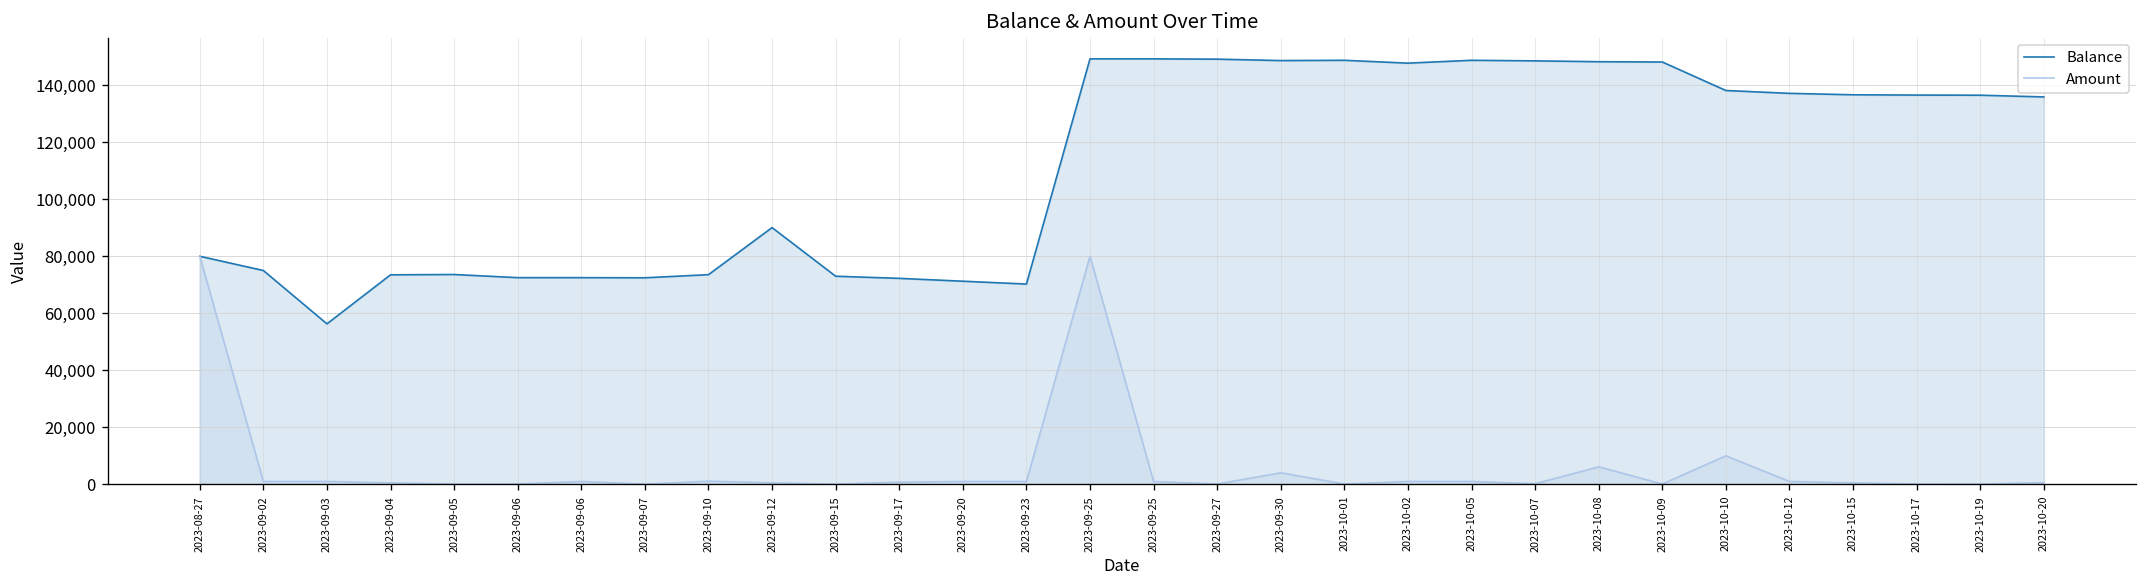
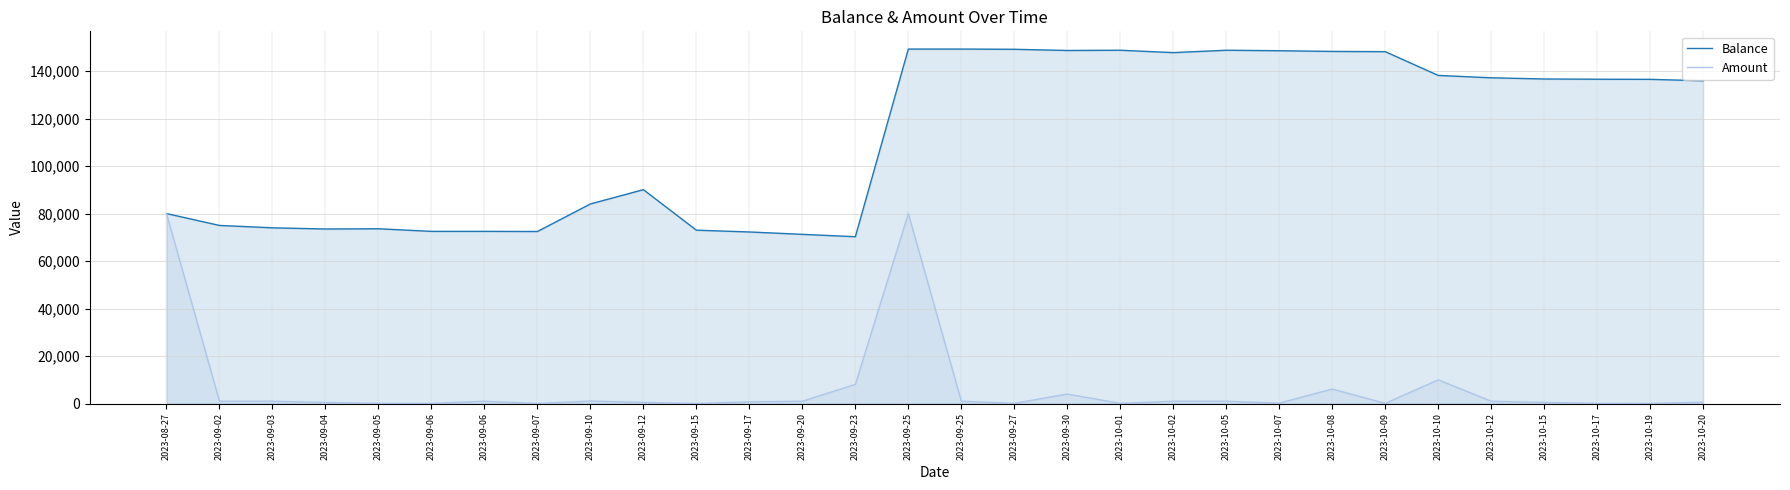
Balance, 2023-09-03: 56,000 -> 74,000
Balance, 2023-09-10: 74,000 -> 84,000
Amount, 2023-09-23: 1,000 -> 8,000
